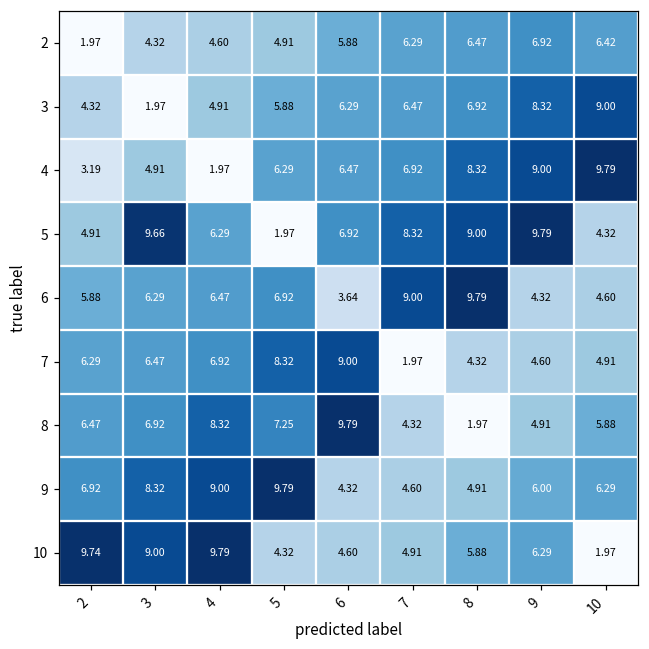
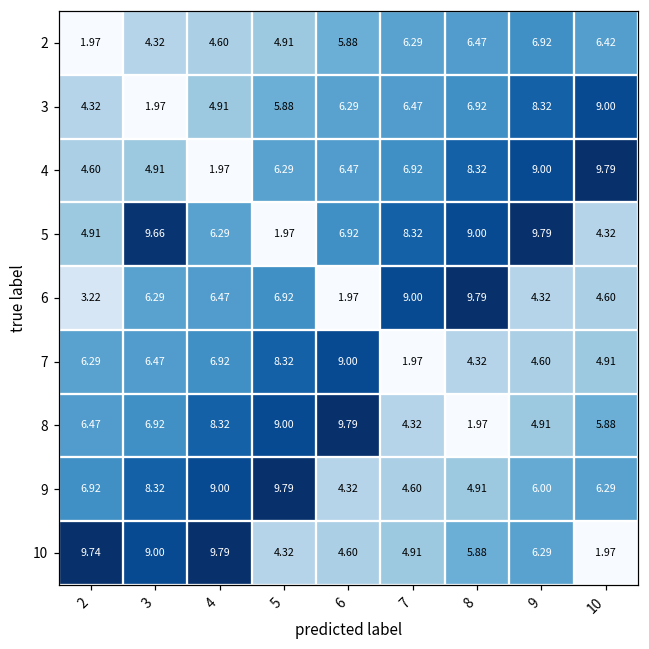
4, 2: 3.19 -> 4.60
6, 2: 5.88 -> 3.22
6, 6: 3.64 -> 1.97
8, 5: 7.25 -> 9.00
